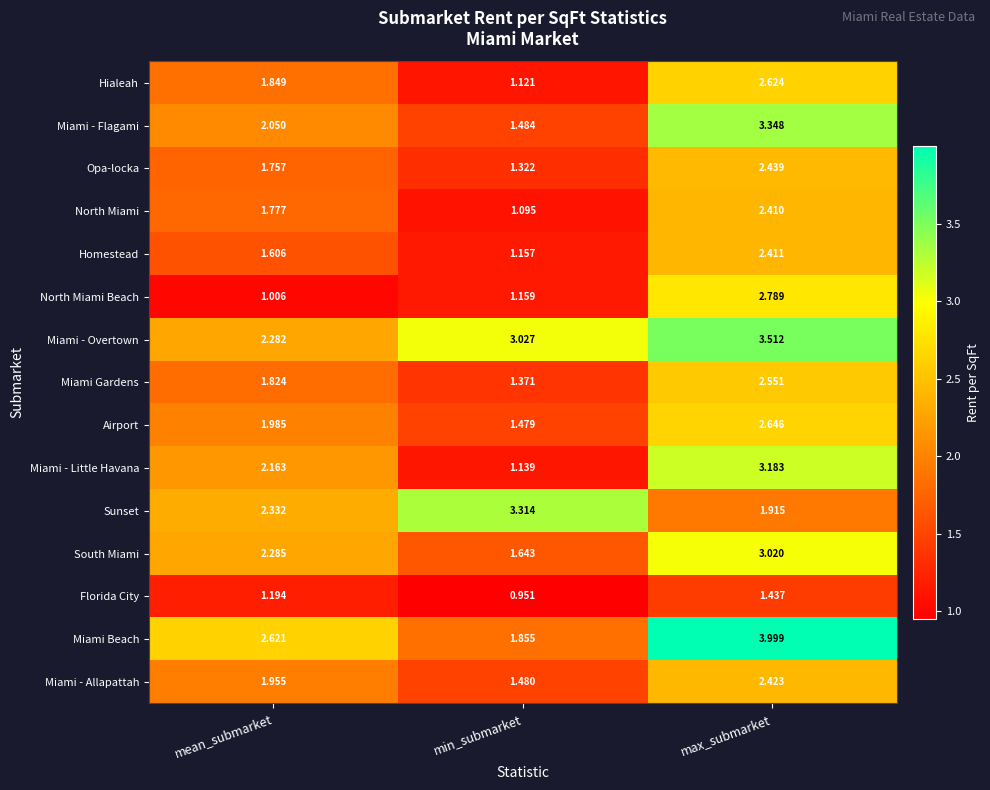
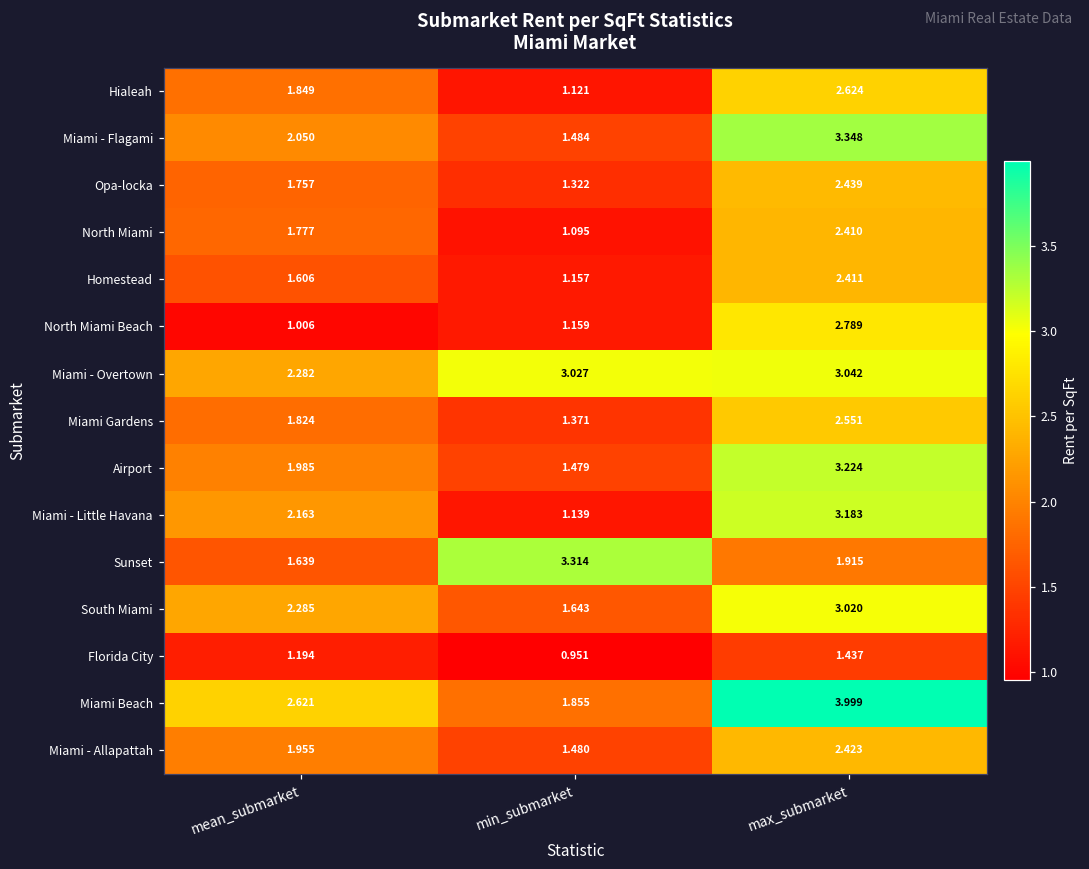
Miami - Overtown, max_submarket: 3.512 -> 3.042
Airport, max_submarket: 2.646 -> 3.224
Sunset, mean_submarket: 2.332 -> 1.639
